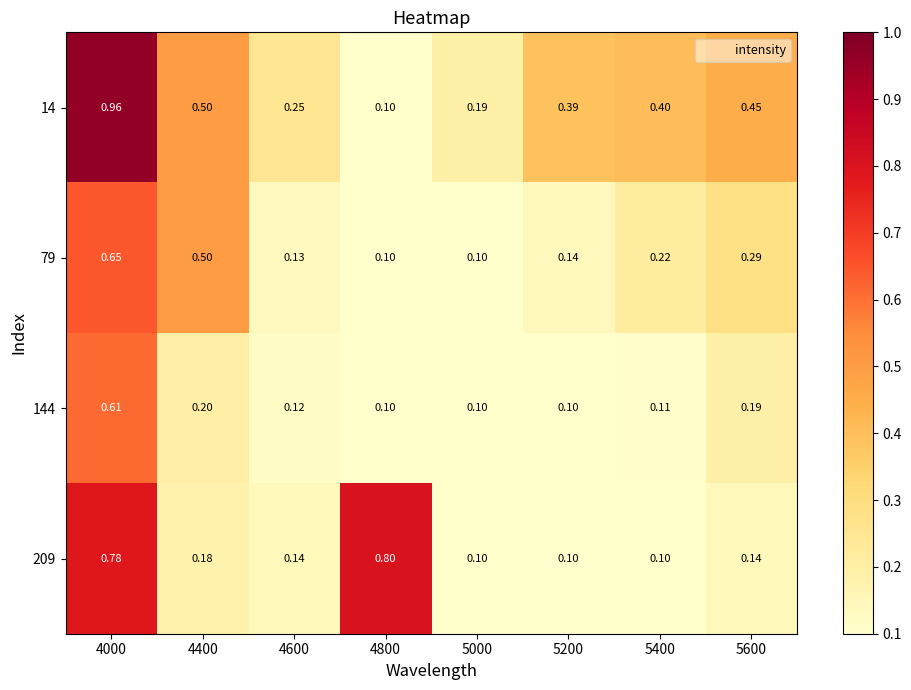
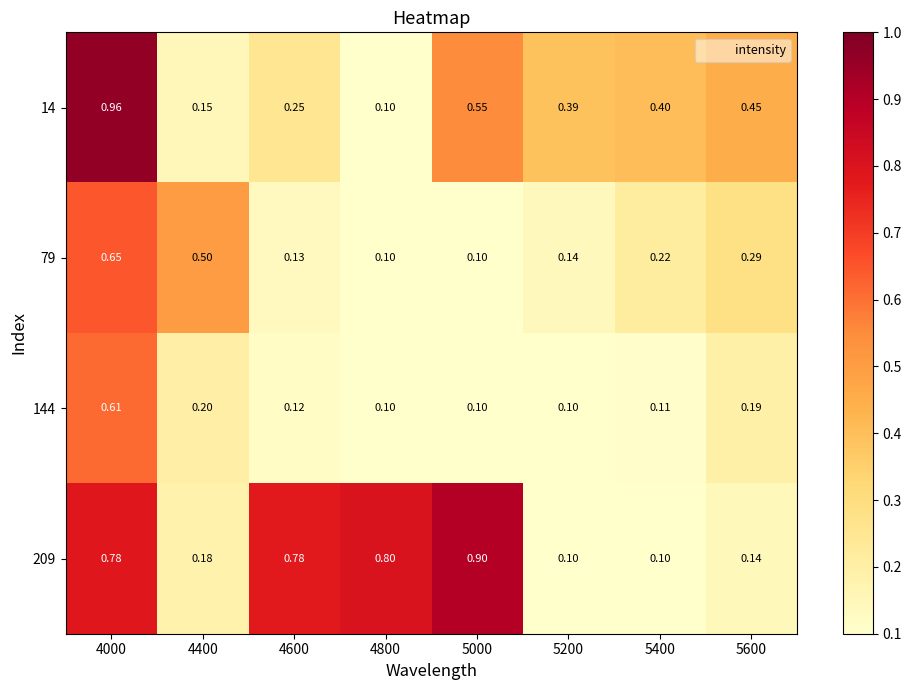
14, 4400: 0.50 -> 0.15
14, 5000: 0.19 -> 0.55
209, 4600: 0.14 -> 0.78
209, 5000: 0.10 -> 0.90
